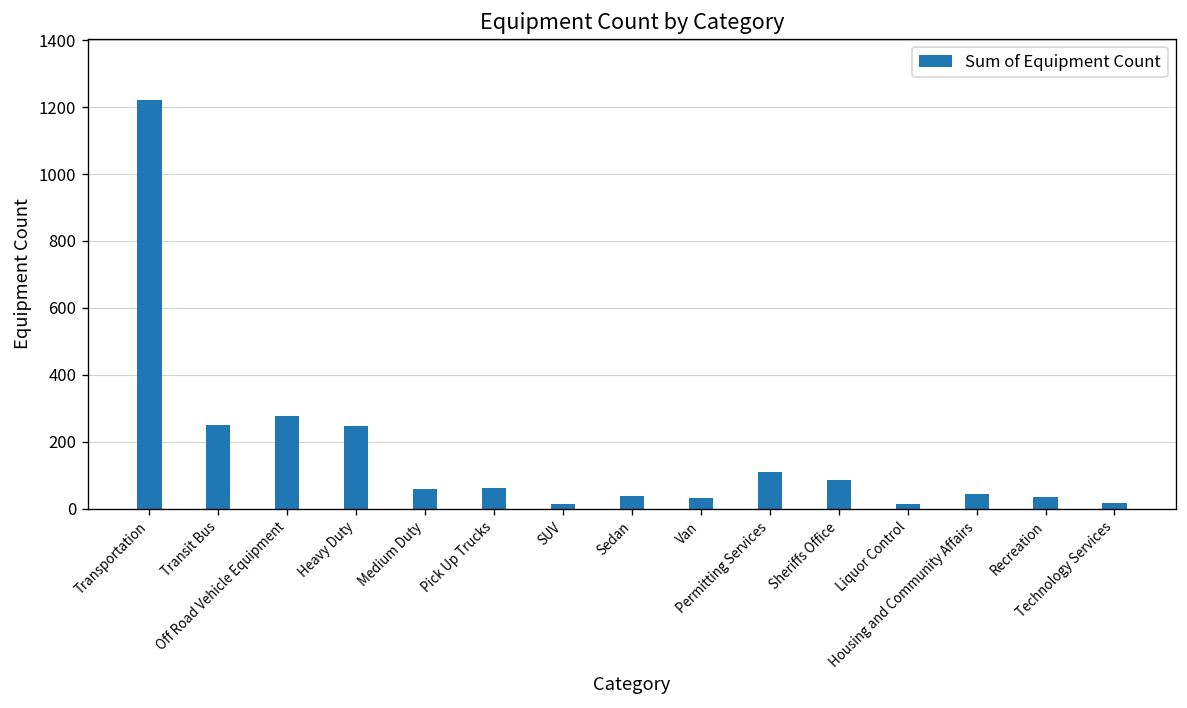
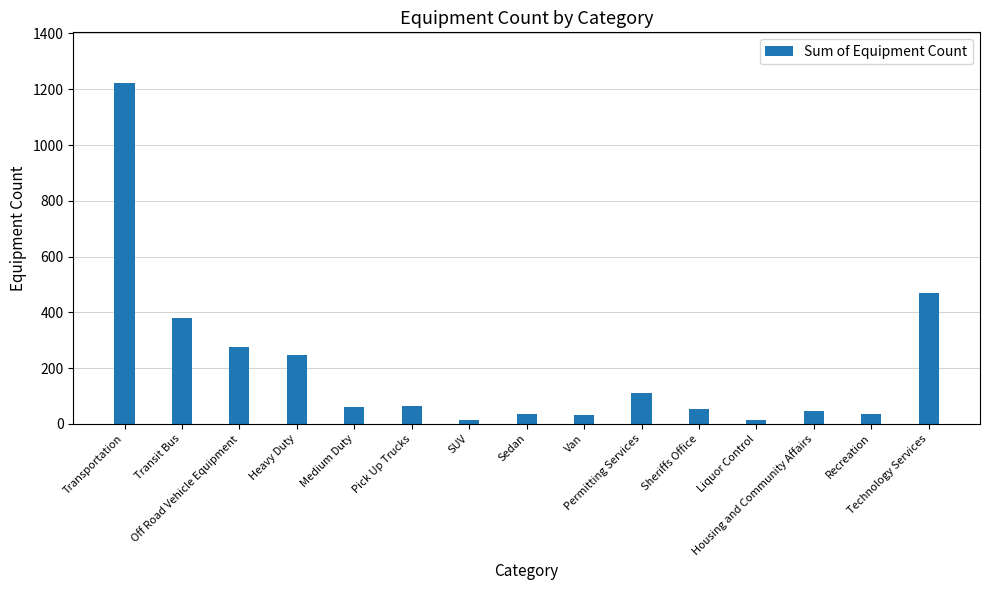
Transit Bus: 250 -> 380
Sheriffs Office: 90 -> 60
Technology Services: 20 -> 470
